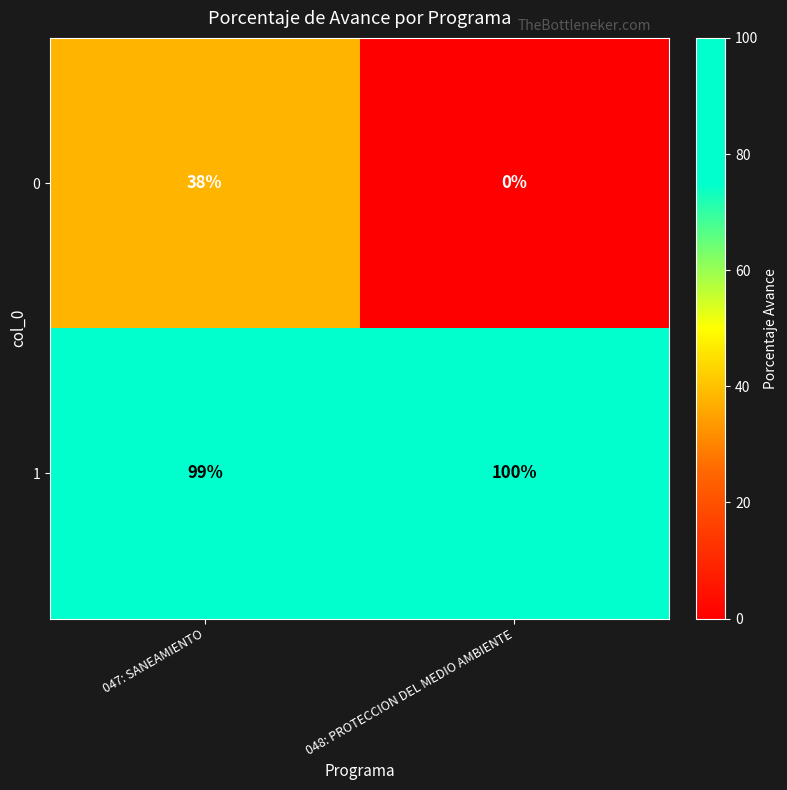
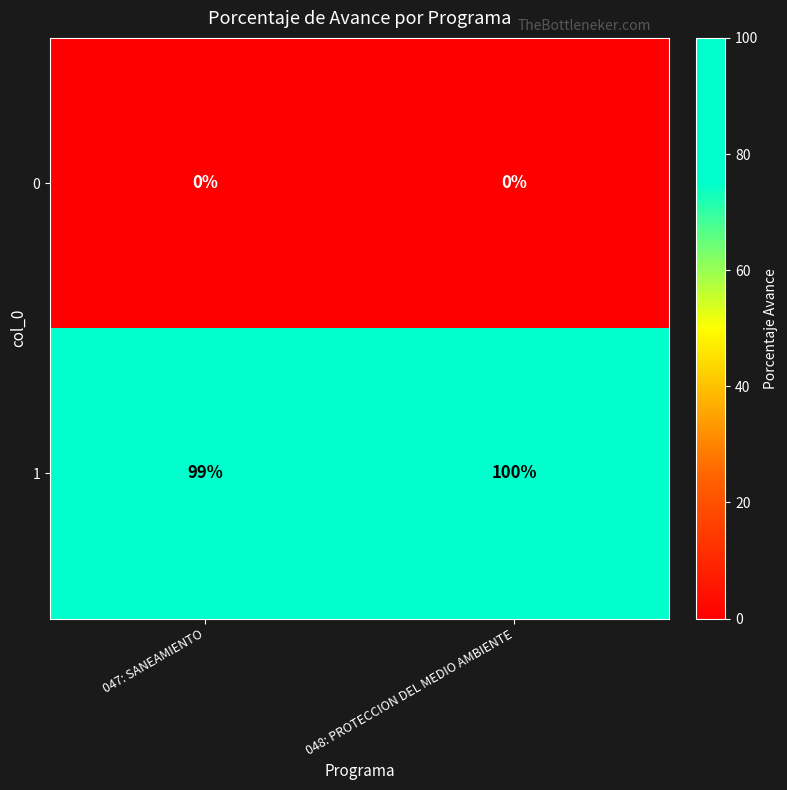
0, 047: SANEAMIENTO: 38% -> 0%
